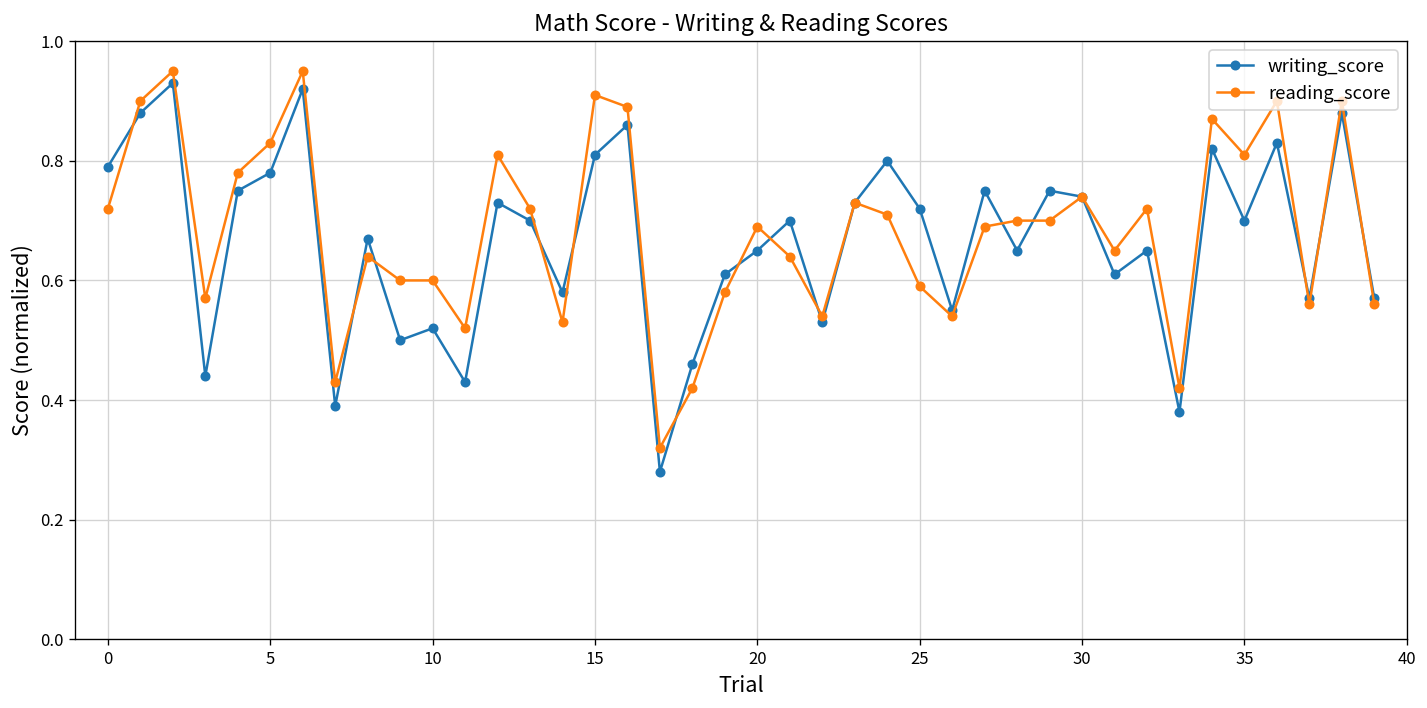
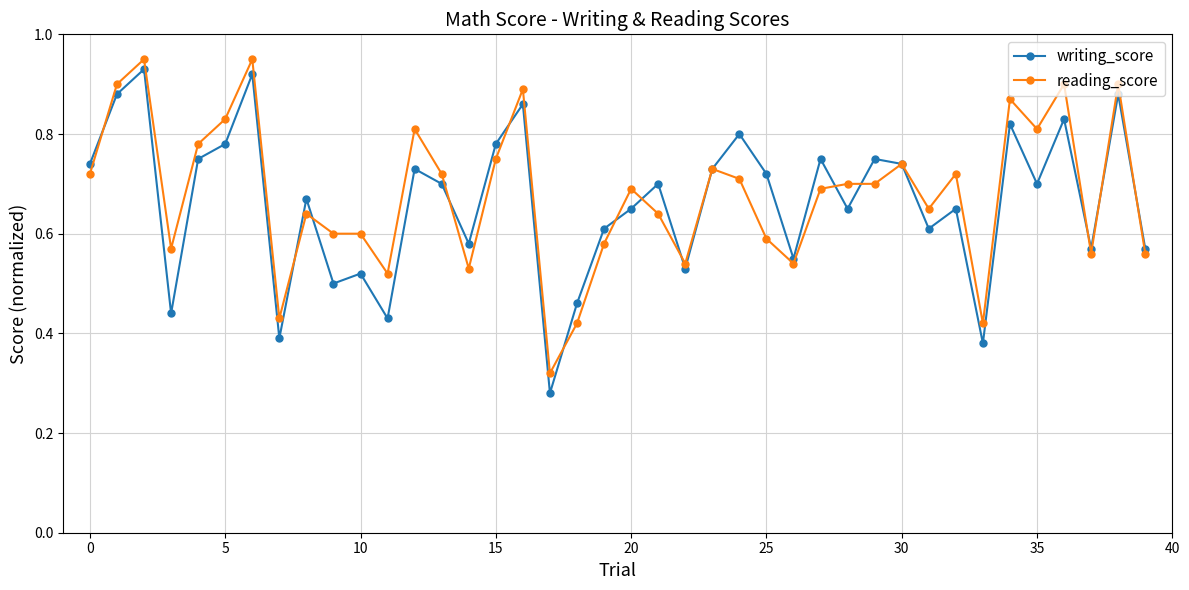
writing_score, 0: 0.79 -> 0.74
writing_score, 15: 0.81 -> 0.78
reading_score, 15: 0.91 -> 0.75
